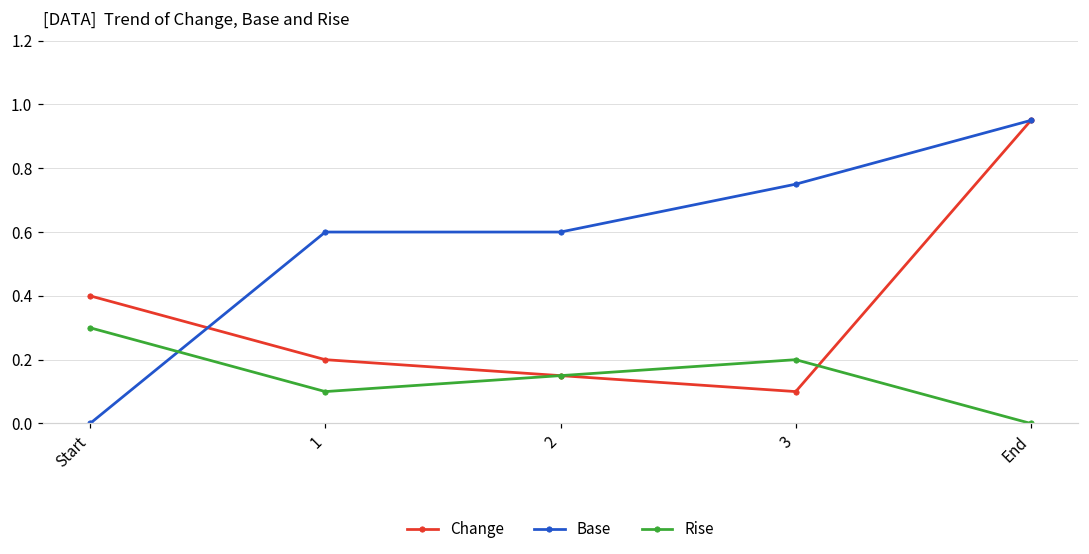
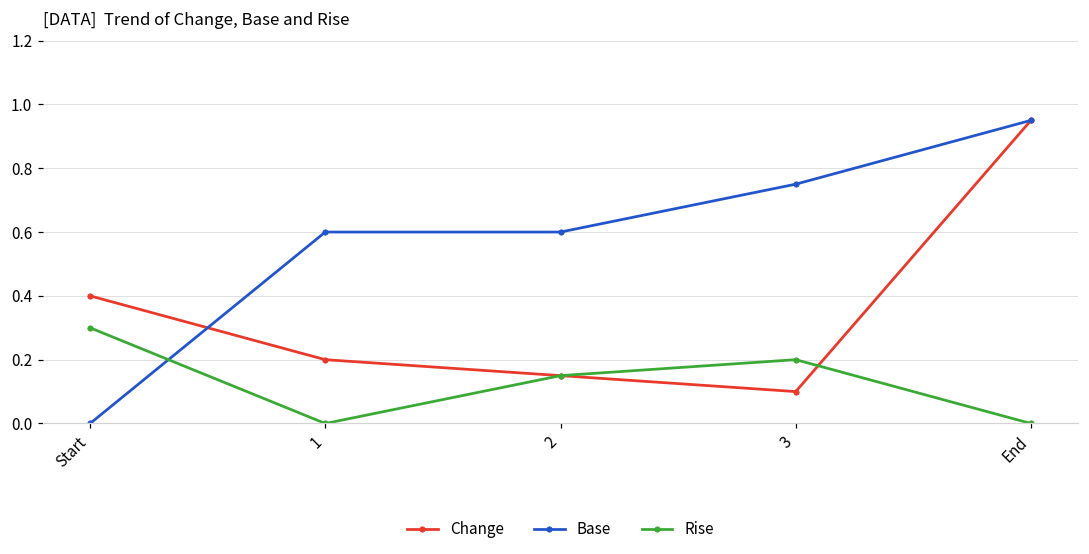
Rise, 1: 0.1 -> 0.0
